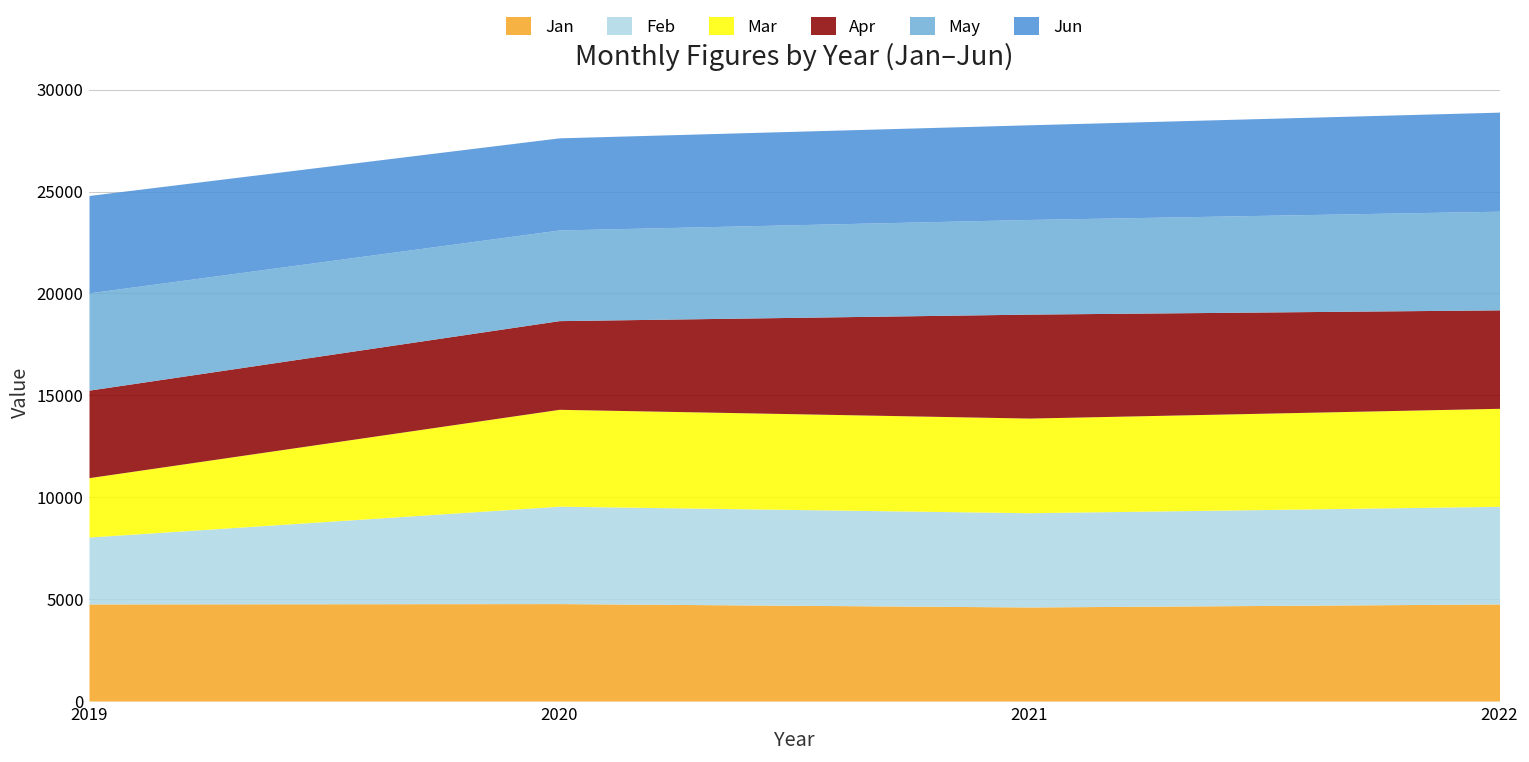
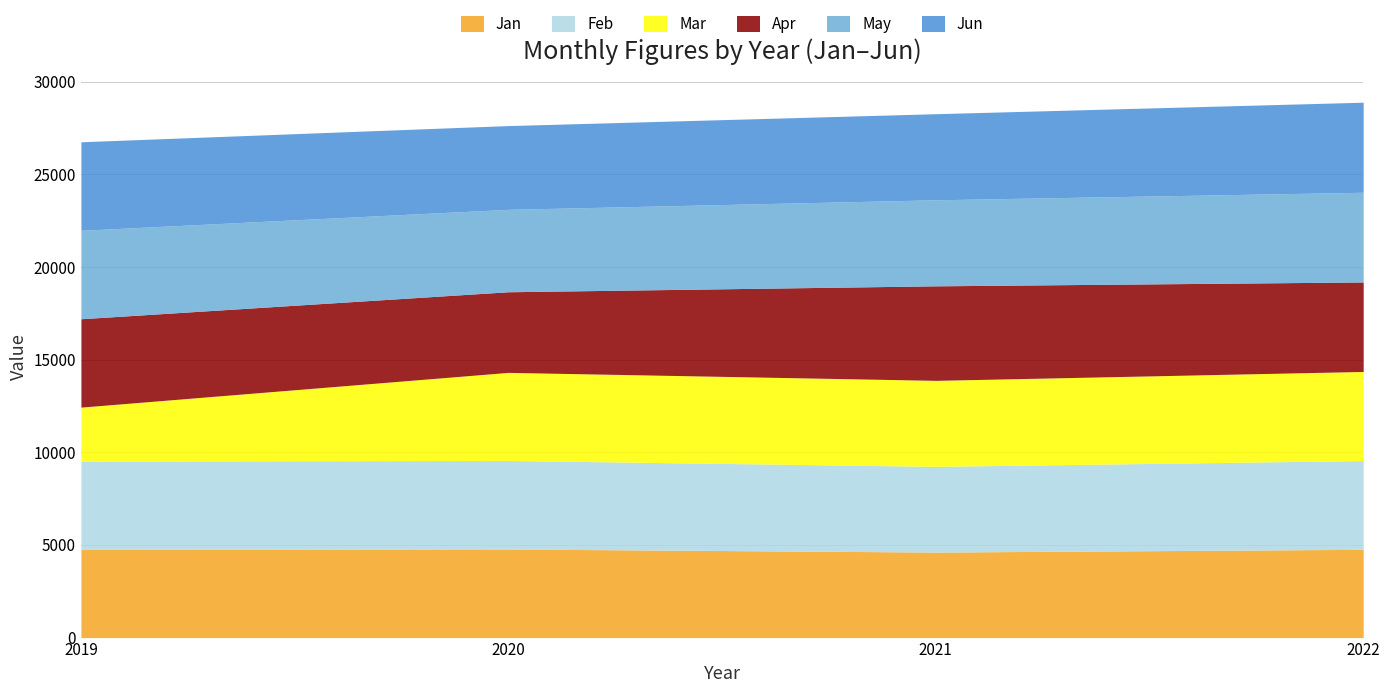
Feb, 2019: 3300 -> 4800
Apr, 2019: 4300 -> 4800
